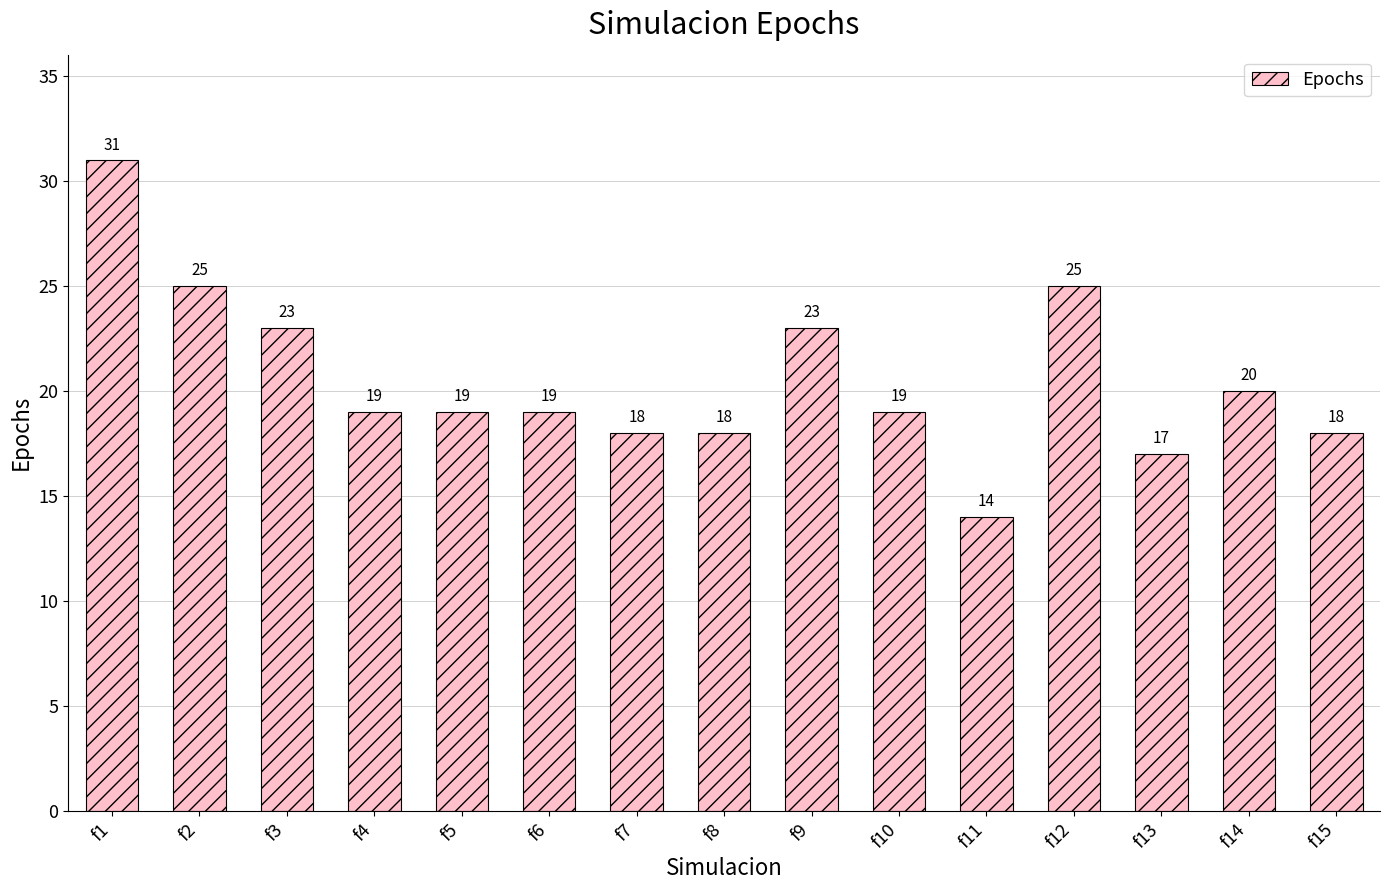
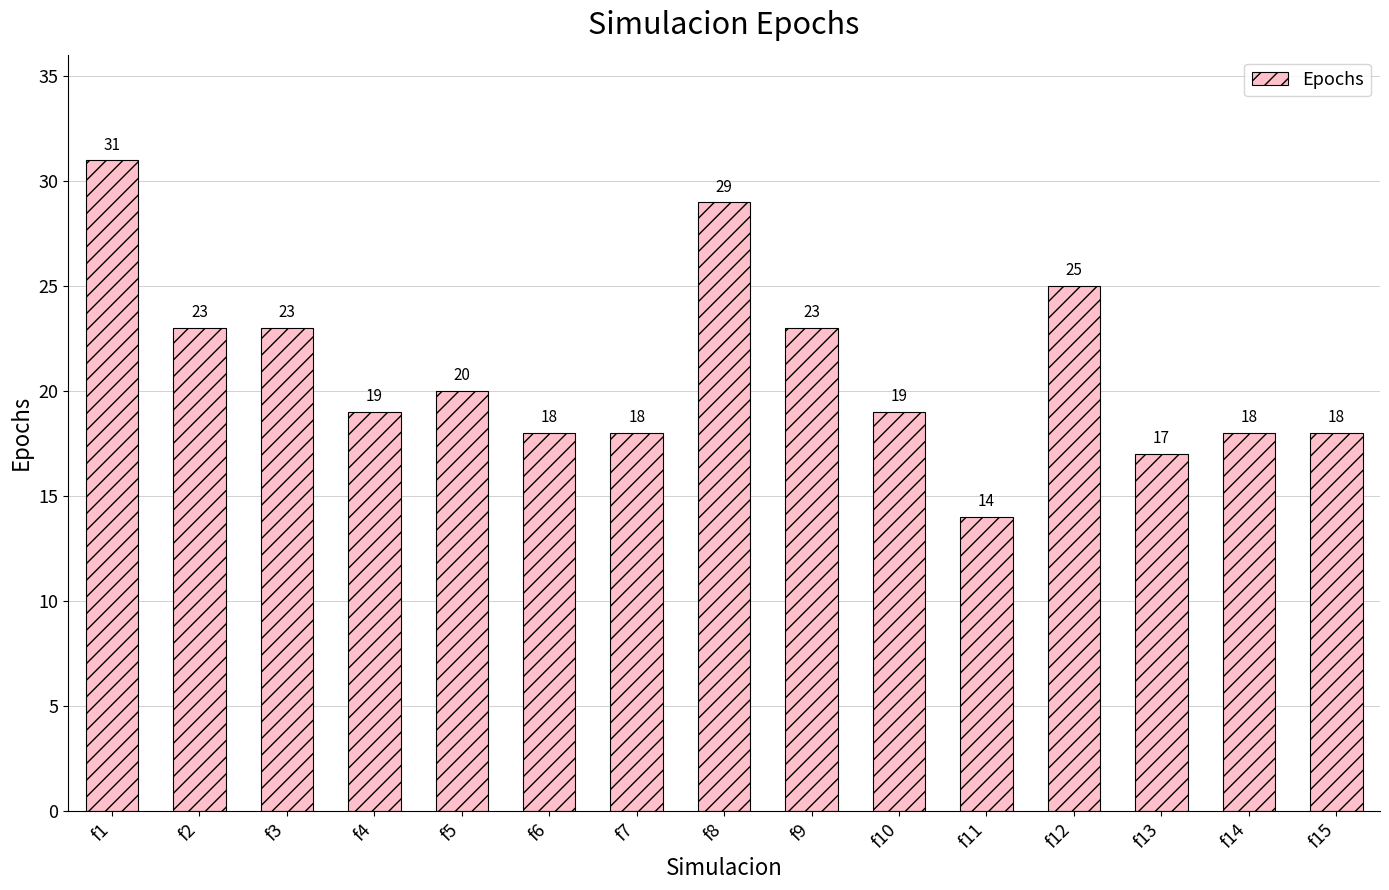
f2: 25 -> 23
f5: 19 -> 20
f6: 19 -> 18
f8: 18 -> 29
f14: 20 -> 18
